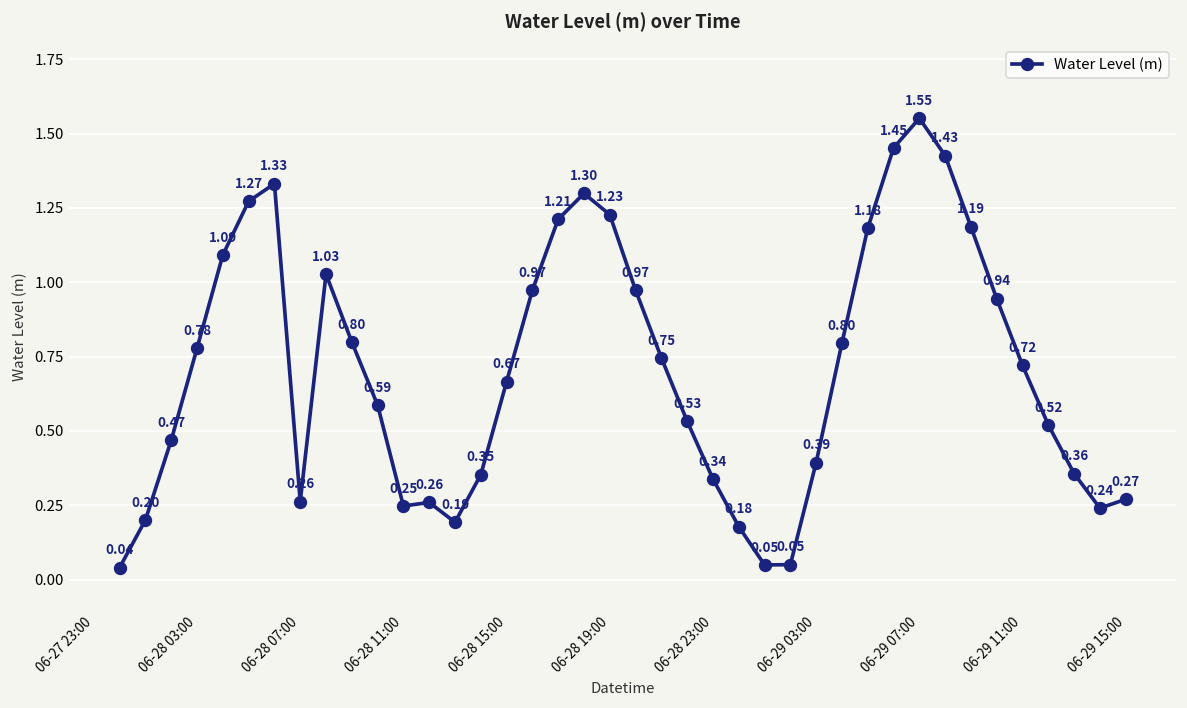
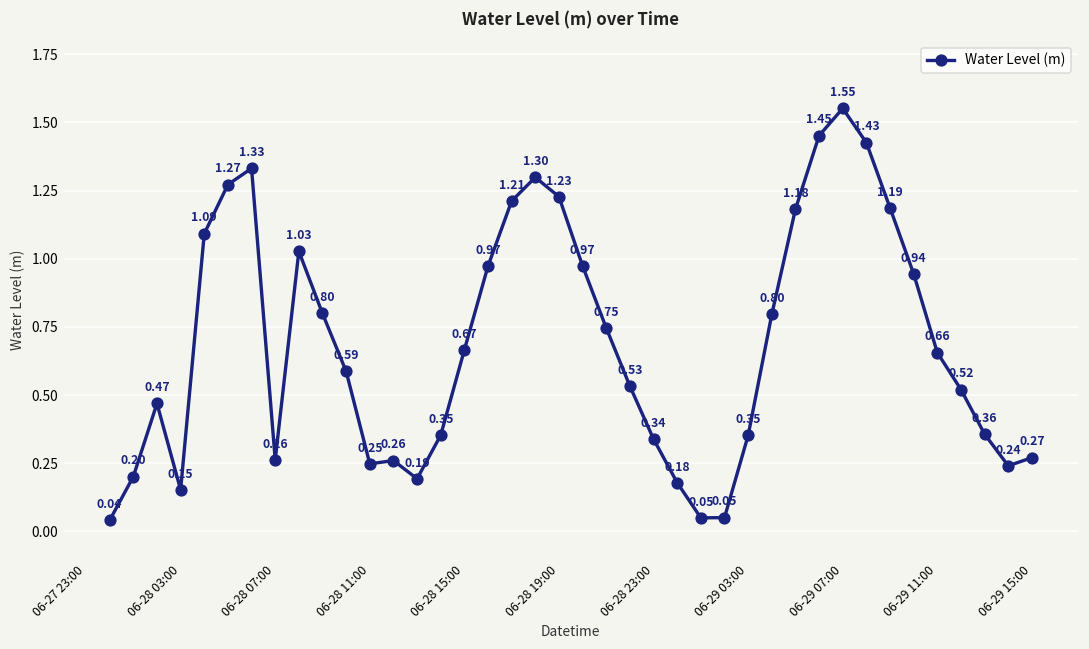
06-28 03:00: 0.78 -> 0.15
06-29 03:00: 0.39 -> 0.35
06-29 11:00: 0.72 -> 0.66
